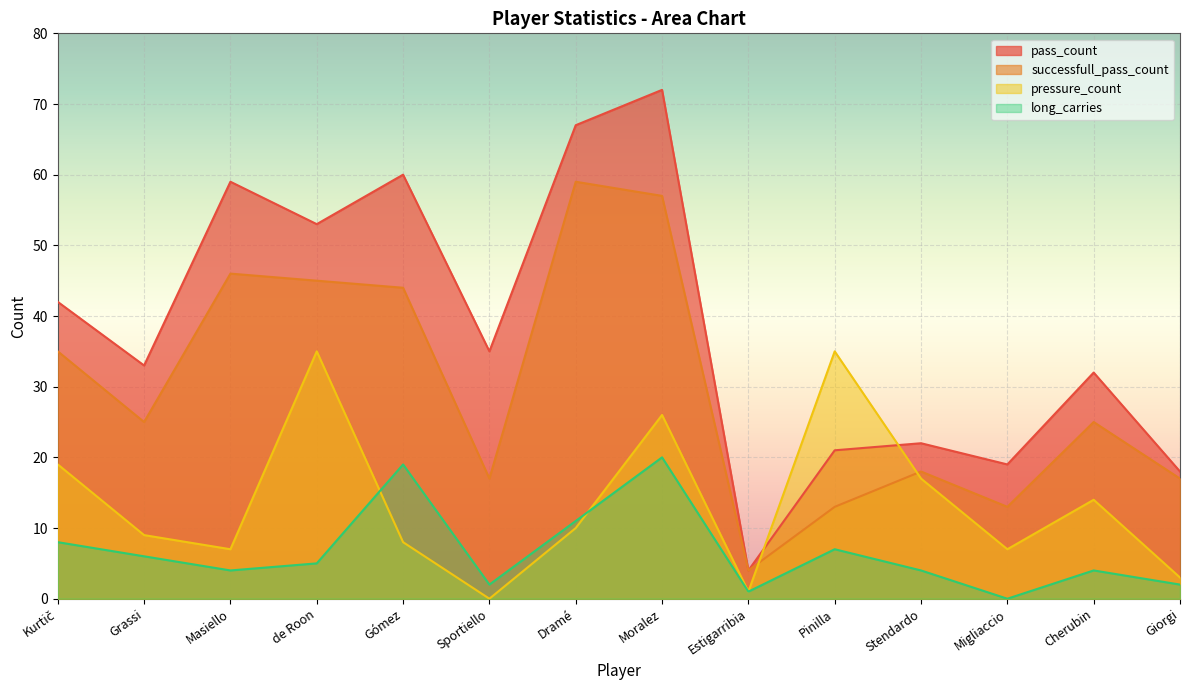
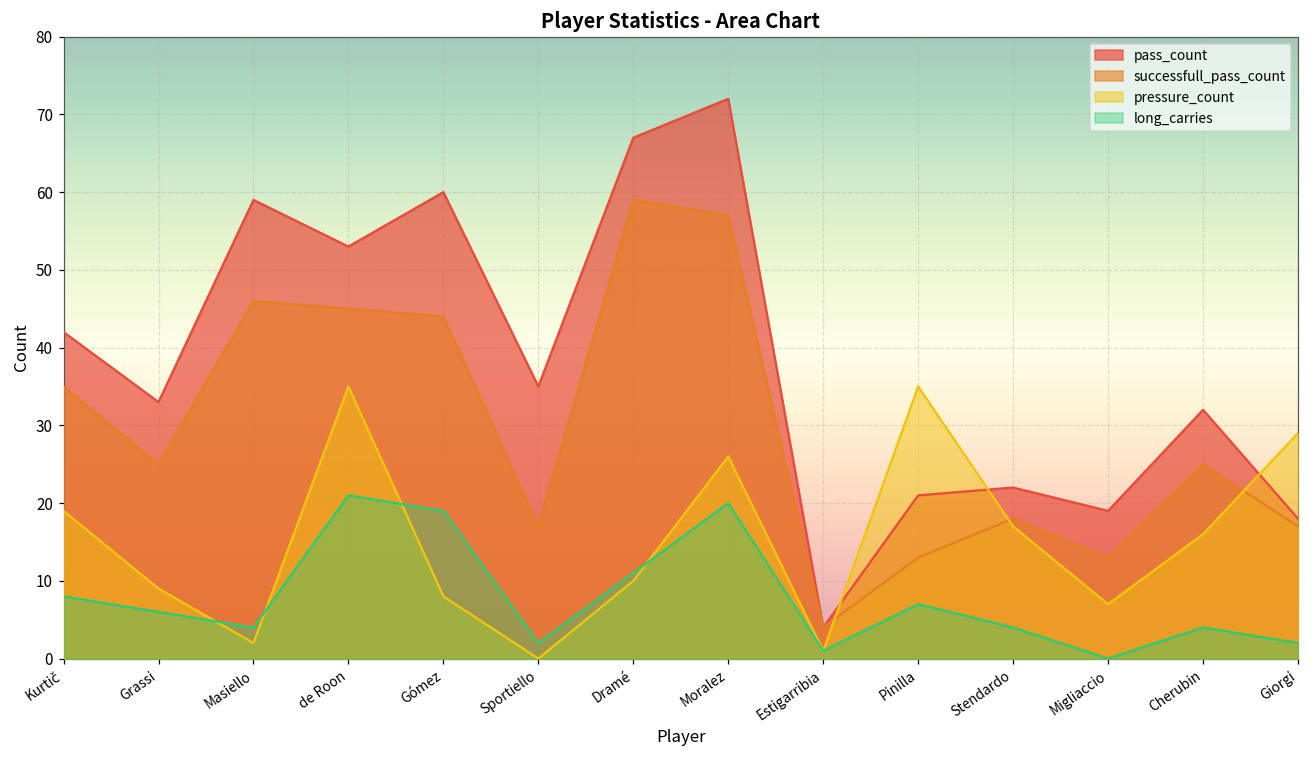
pressure_count, Masiello: 7 -> 2
long_carries, de Roon: 5 -> 21
pressure_count, Cherubin: 14 -> 16
pressure_count, Giorgi: 3 -> 29
